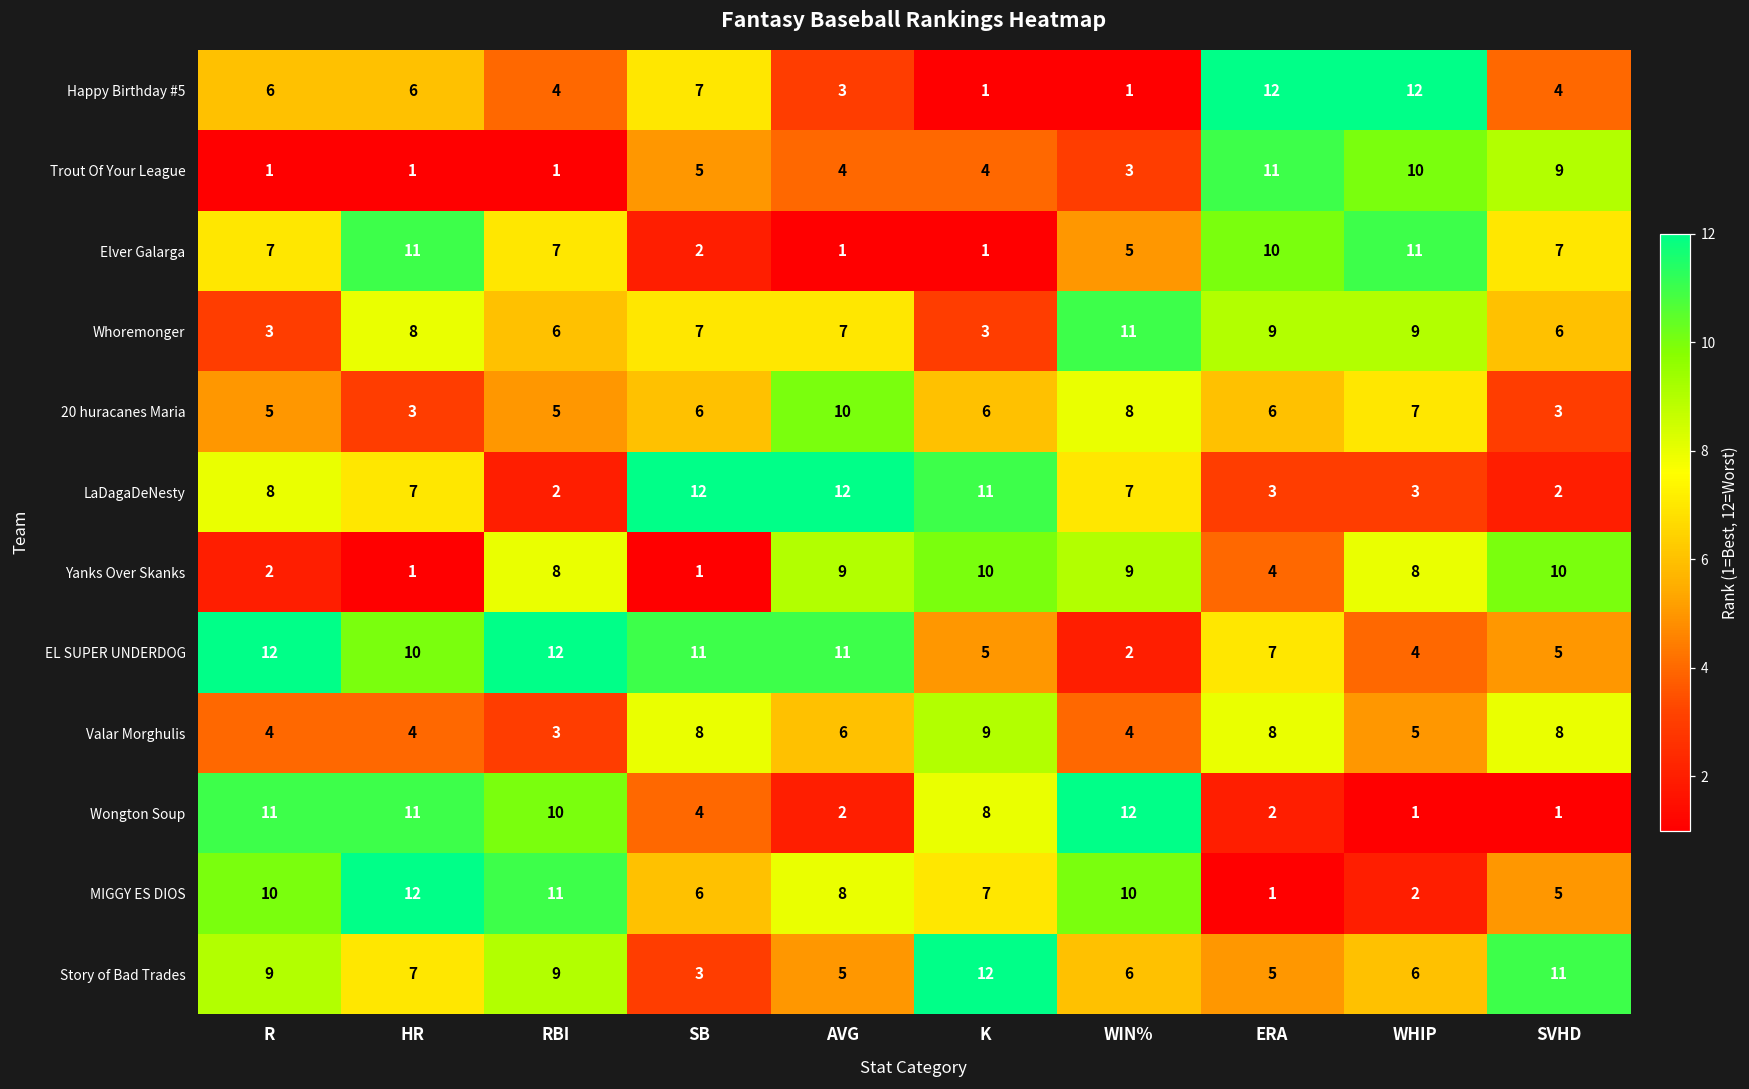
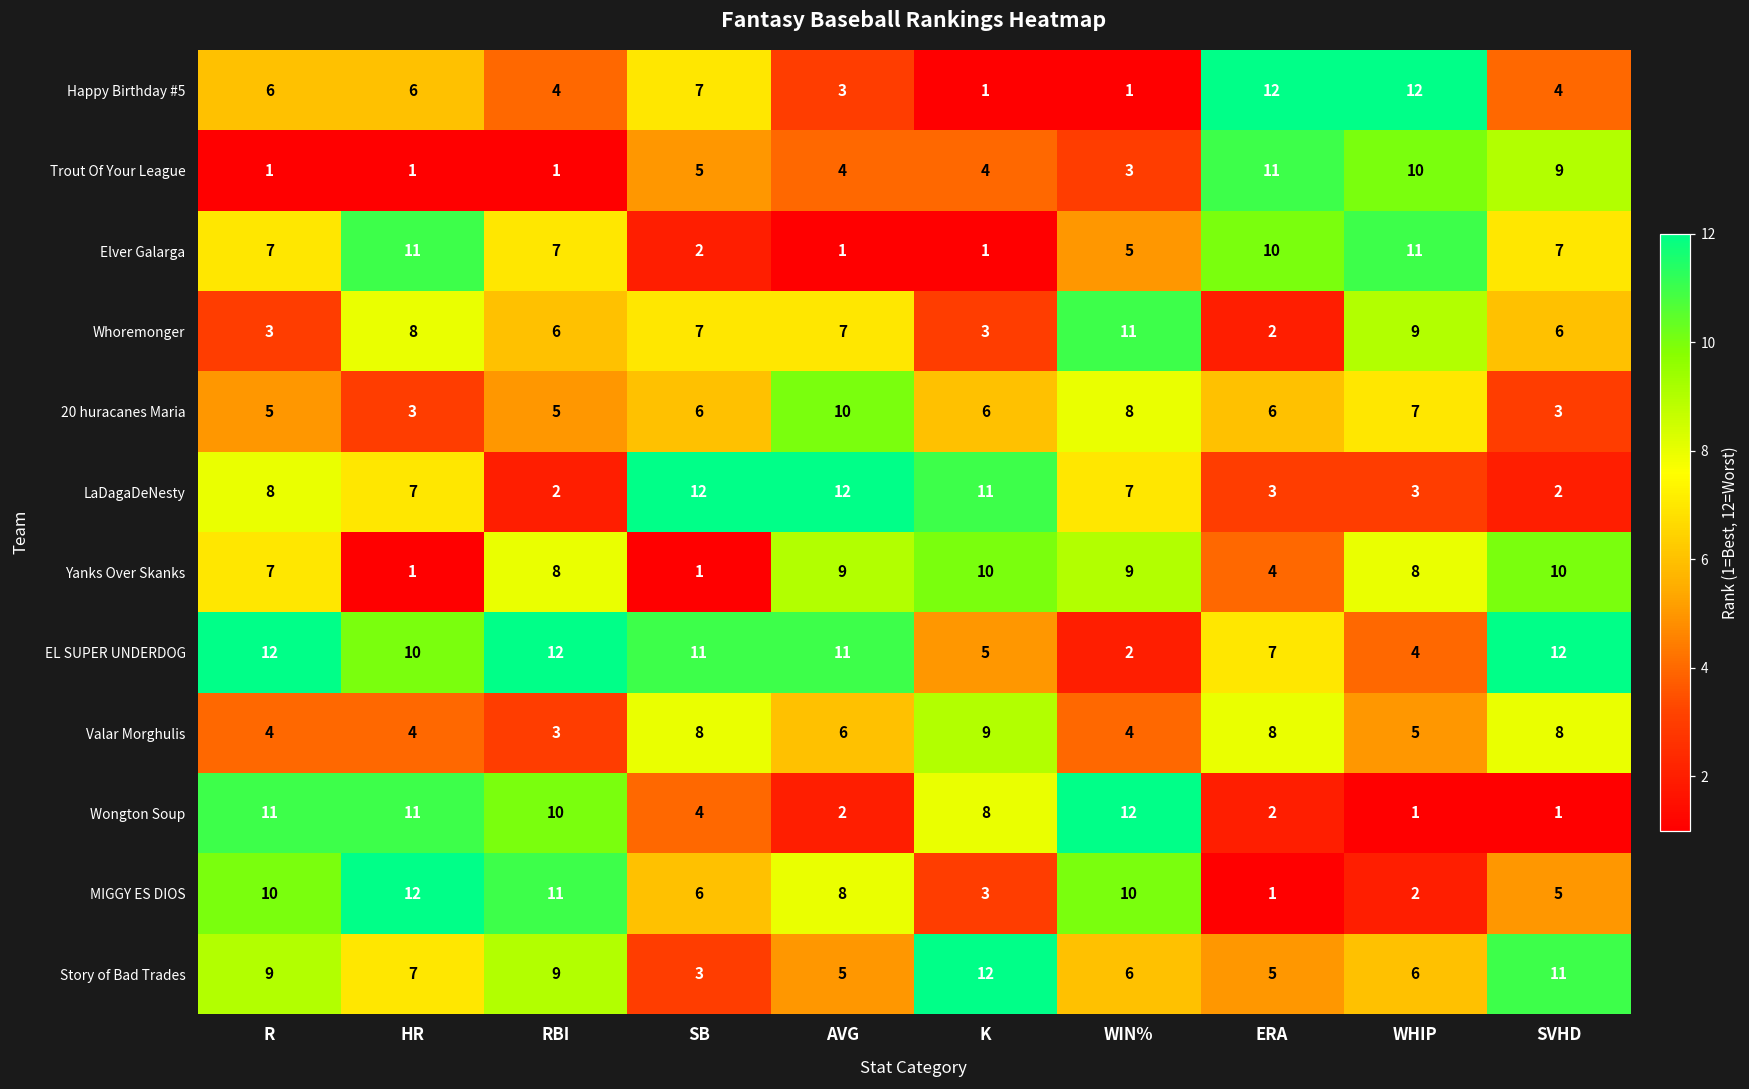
Whoremonger, ERA: 9 -> 2
Yanks Over Skanks, R: 2 -> 7
EL SUPER UNDERDOG, SVHD: 5 -> 12
MIGGY ES DIOS, K: 7 -> 3
